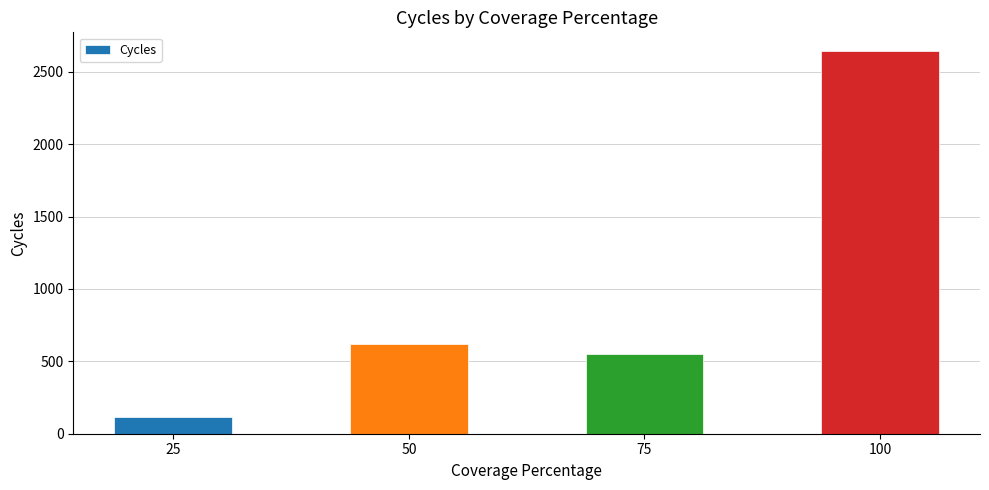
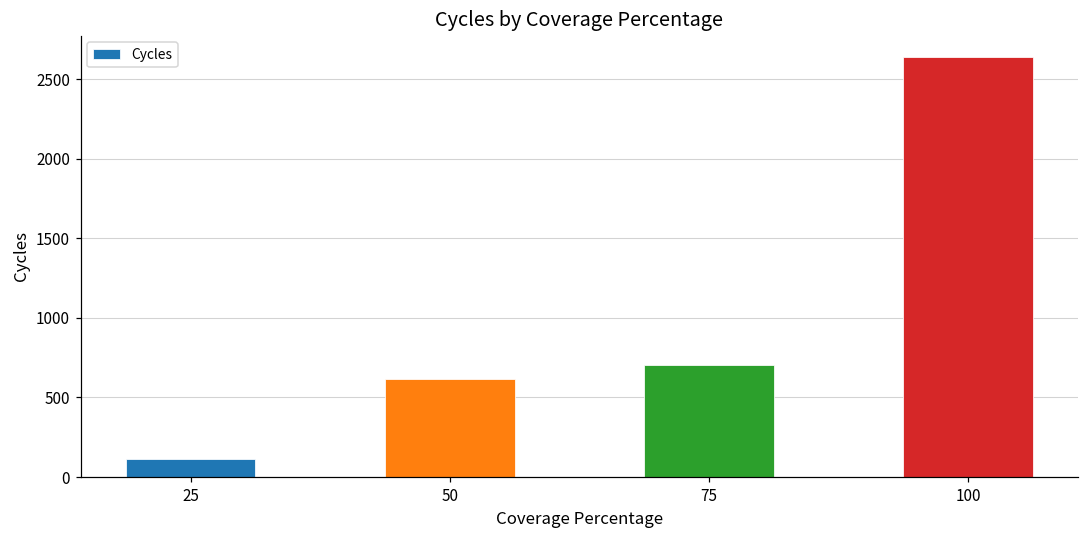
75: 550 -> 710
